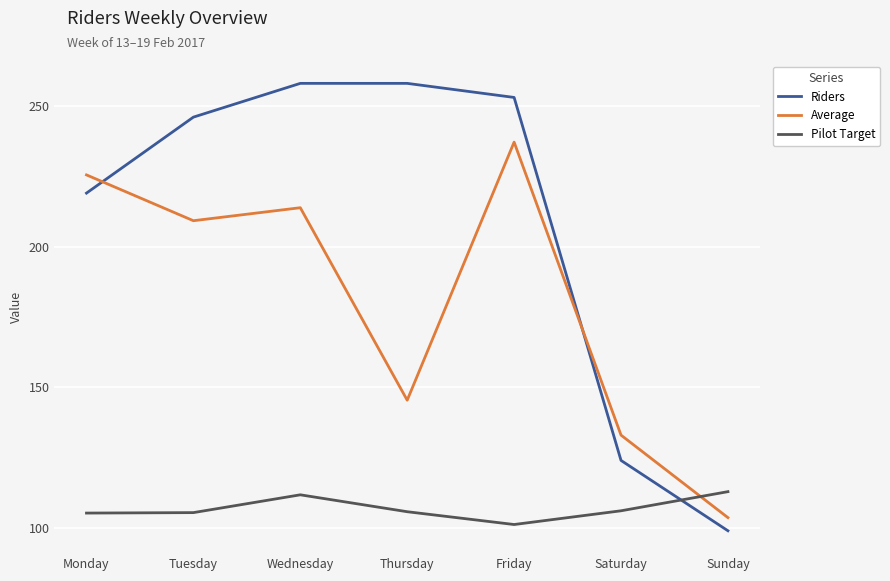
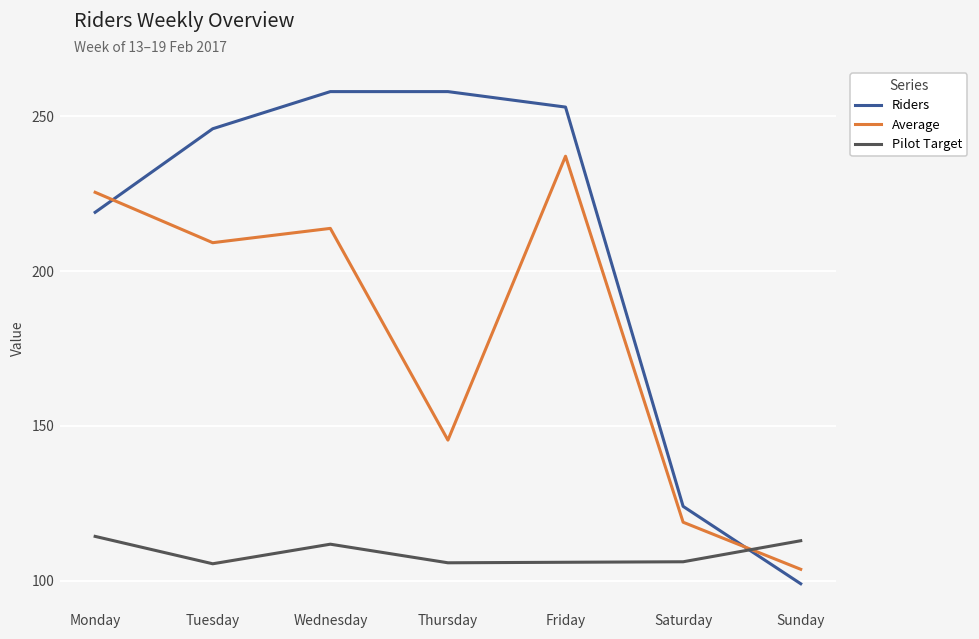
Pilot Target, Monday: 105 -> 114
Pilot Target, Friday: 101 -> 106
Average, Saturday: 133 -> 119
